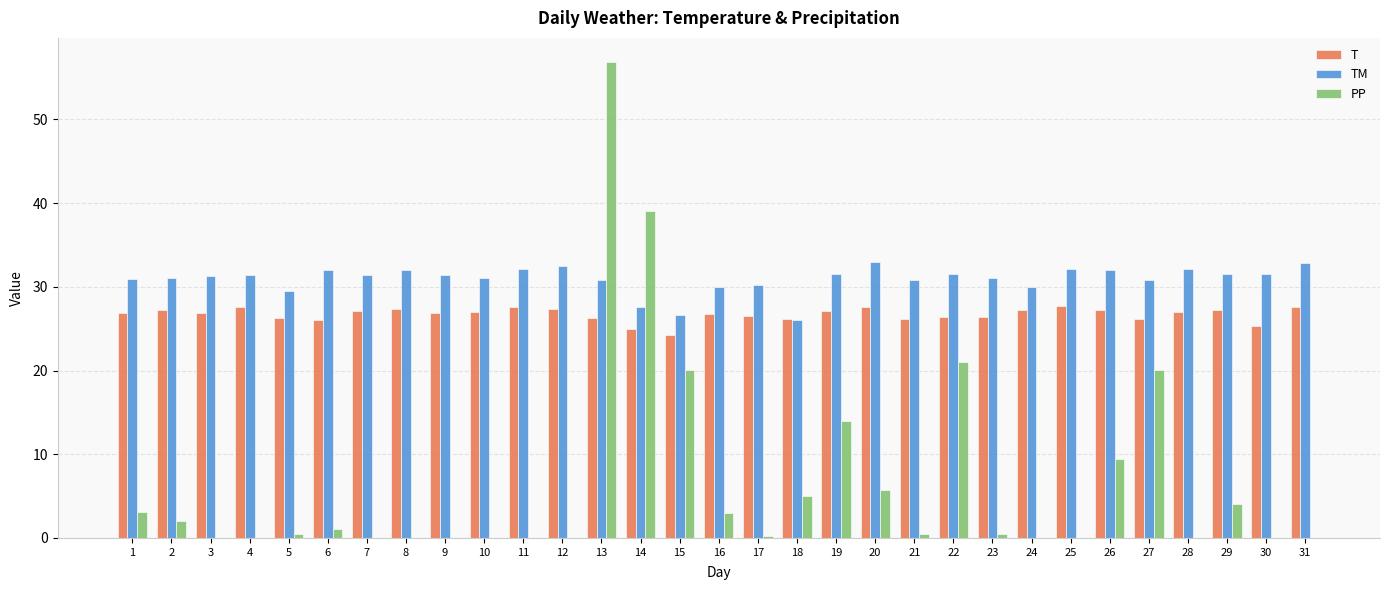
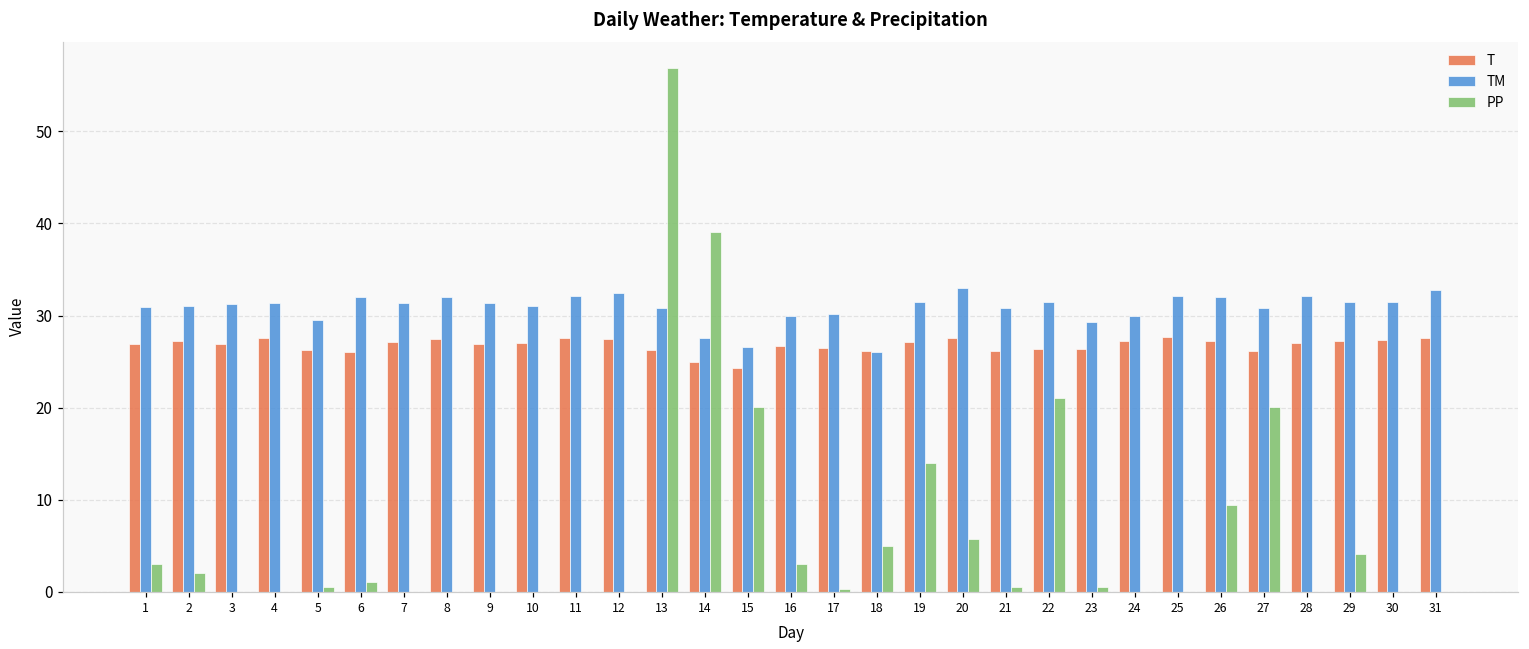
TM, 23: 31 -> 29
T, 30: 25 -> 27
